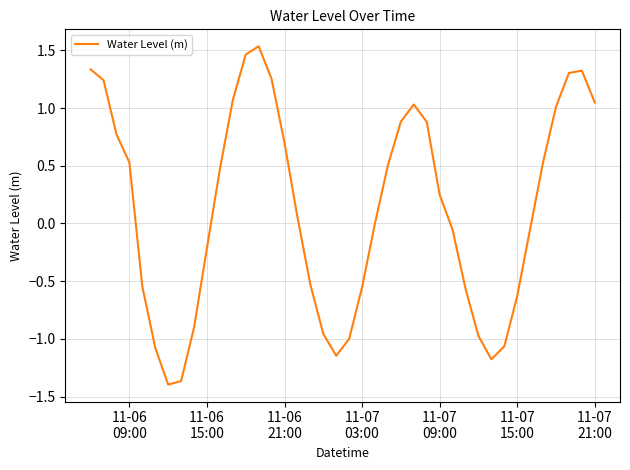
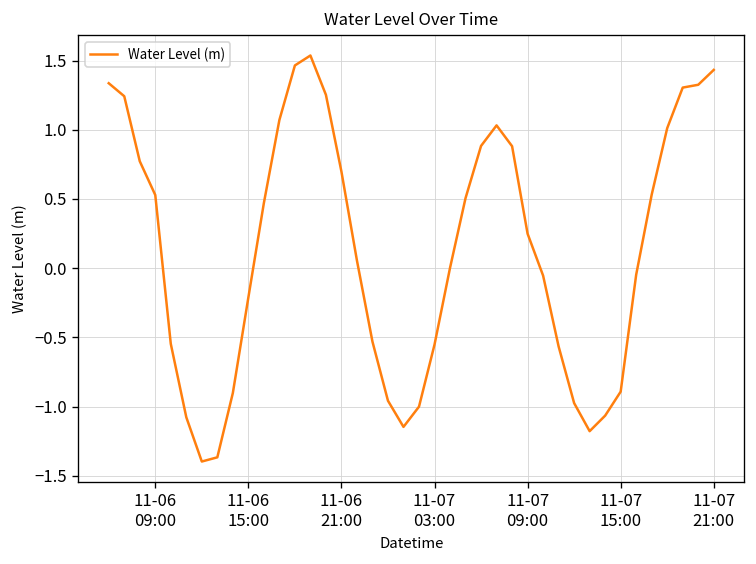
11-07 15:00: -0.63 -> -0.89
11-07 21:00: 1.05 -> 1.43
